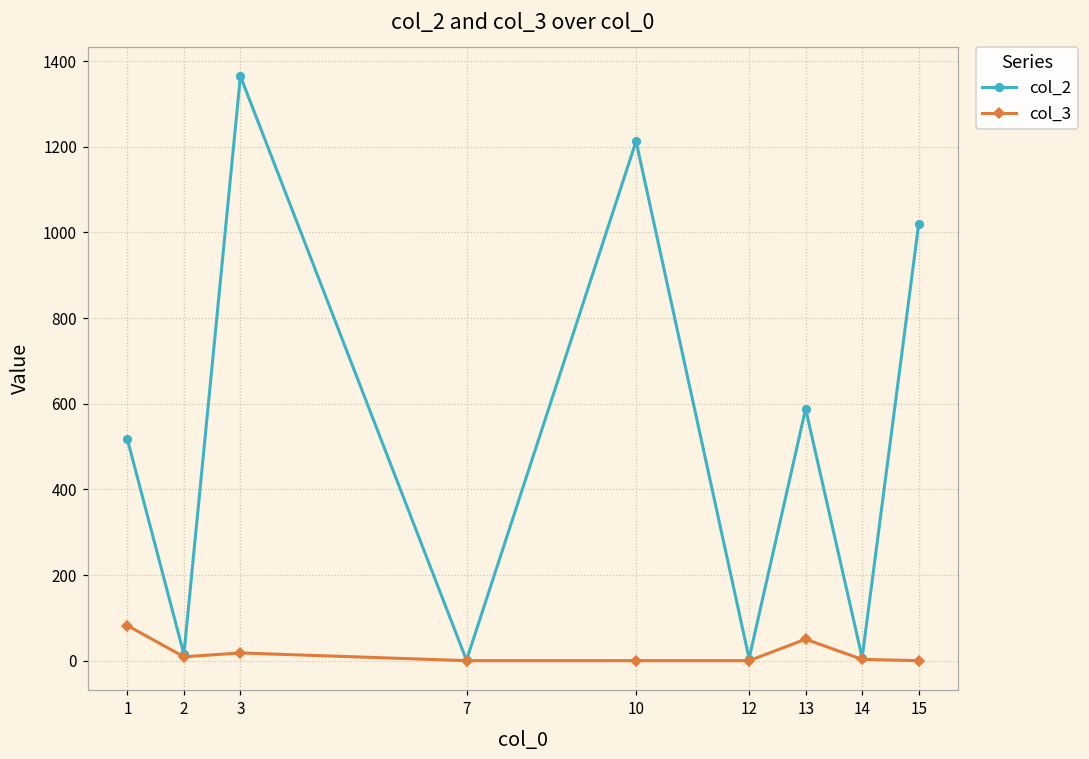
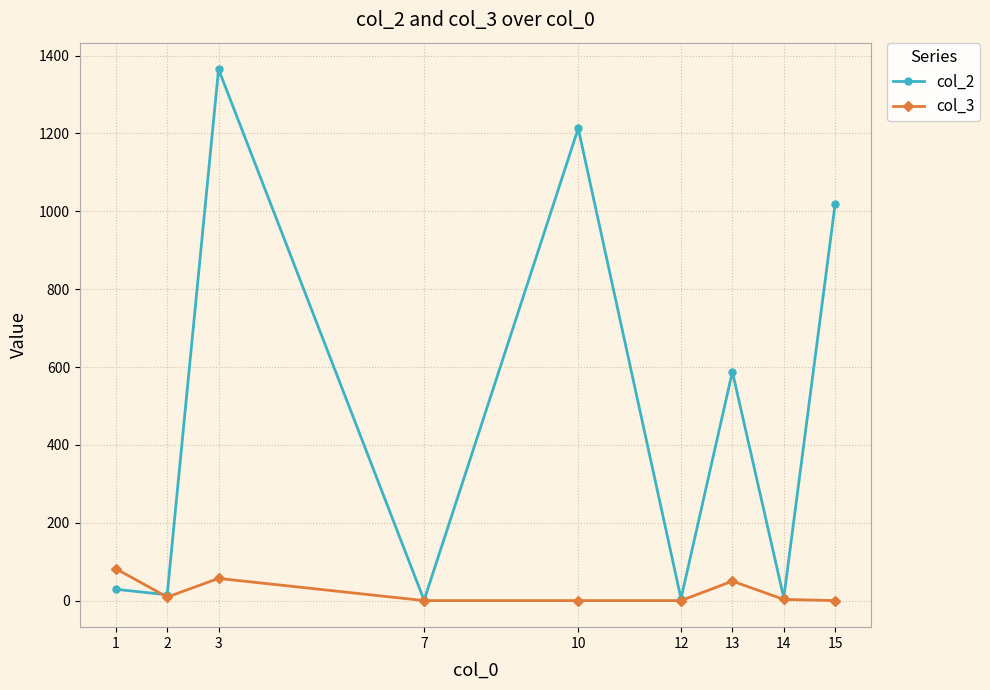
col_2, 1: 520 -> 30
col_3, 3: 20 -> 60
